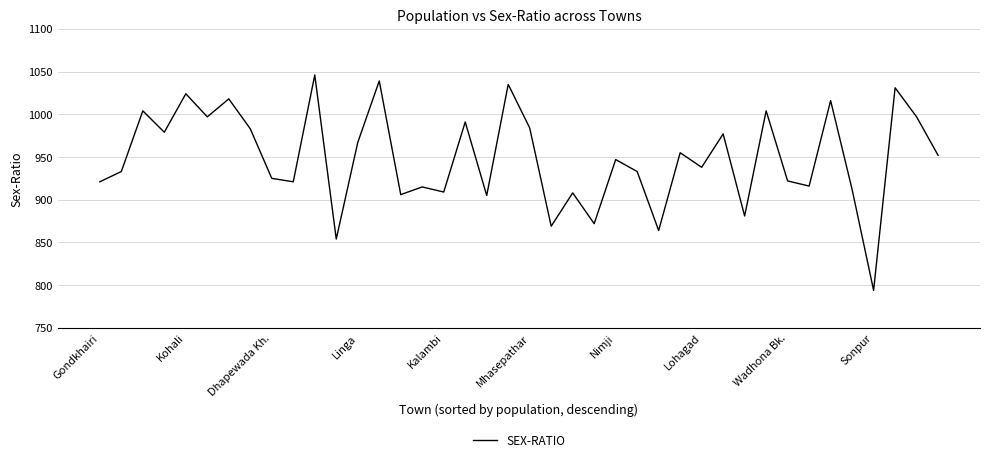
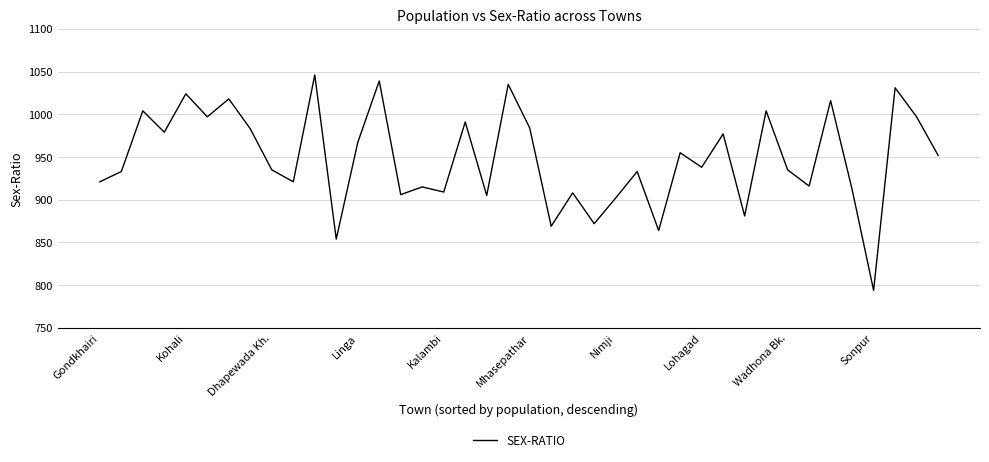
Dhapewada Kh.: 930 -> 940
Nimji: 950 -> 900
Wadhona Bk.: 920 -> 940
